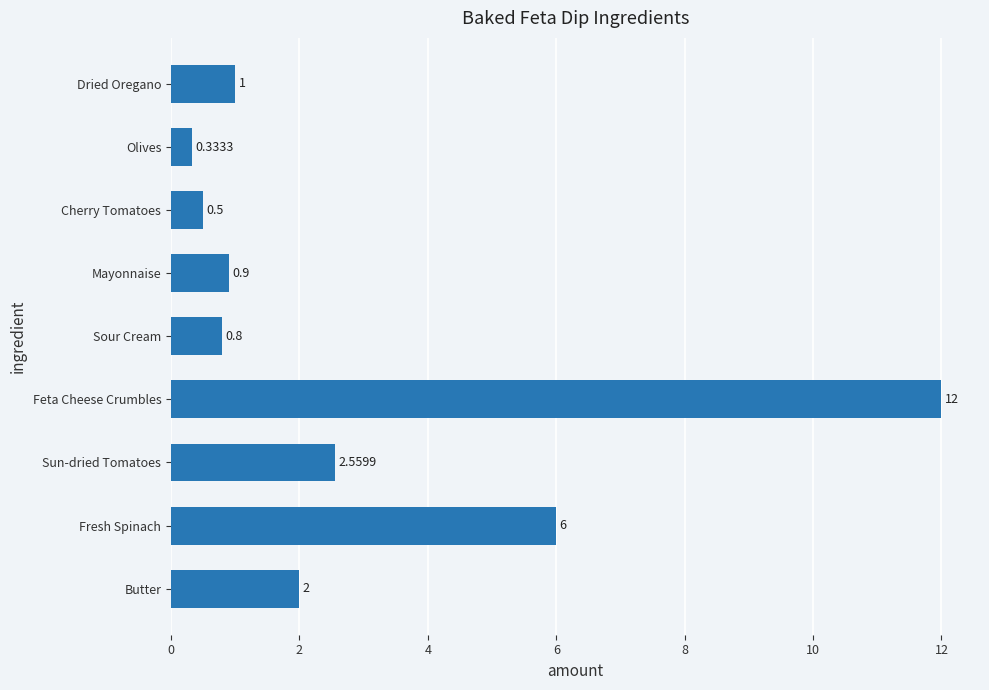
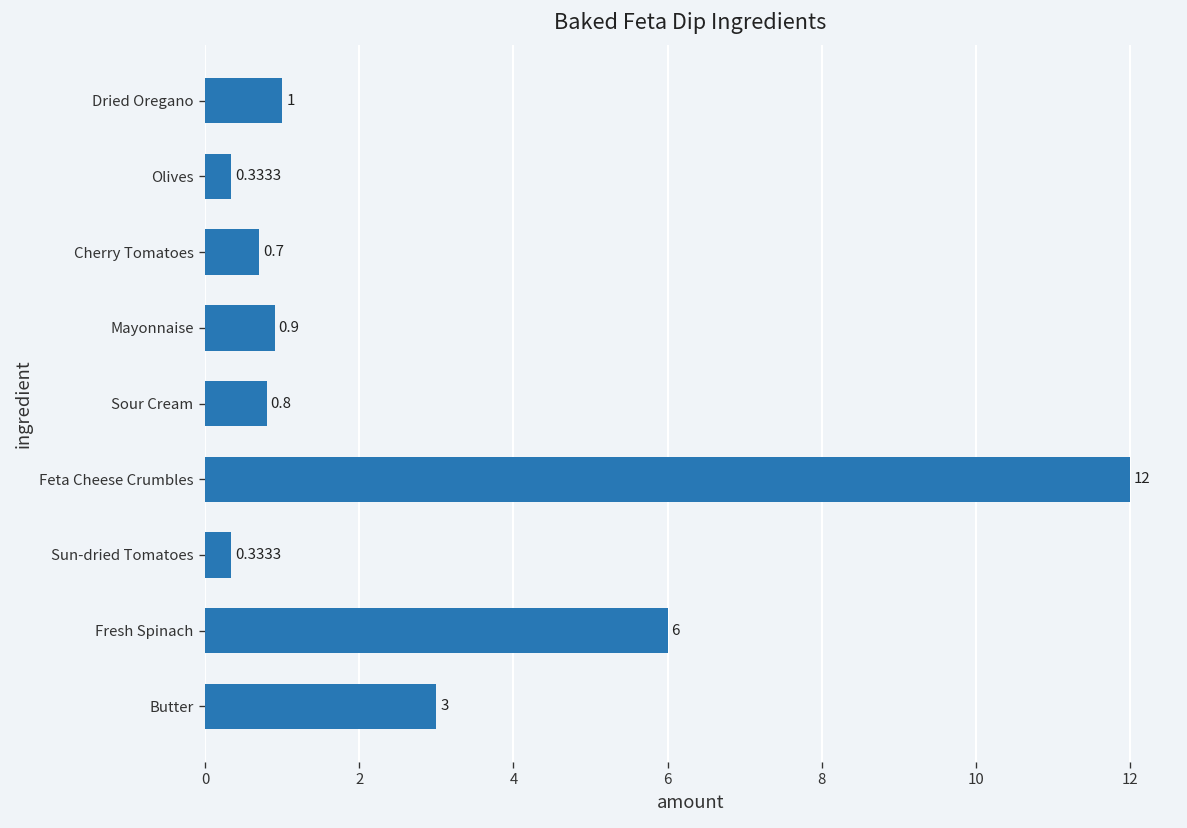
Cherry Tomatoes: 0.5 -> 0.7
Sun-dried Tomatoes: 2.5599 -> 0.3333
Butter: 2 -> 3
